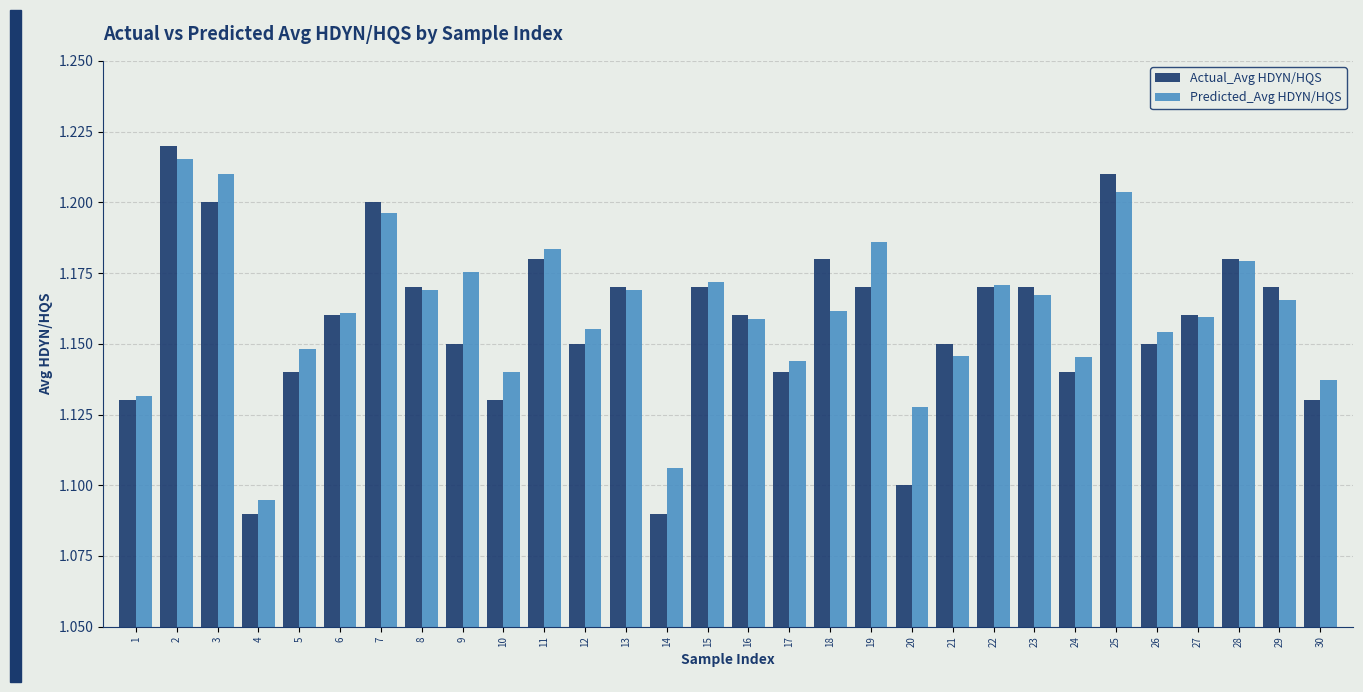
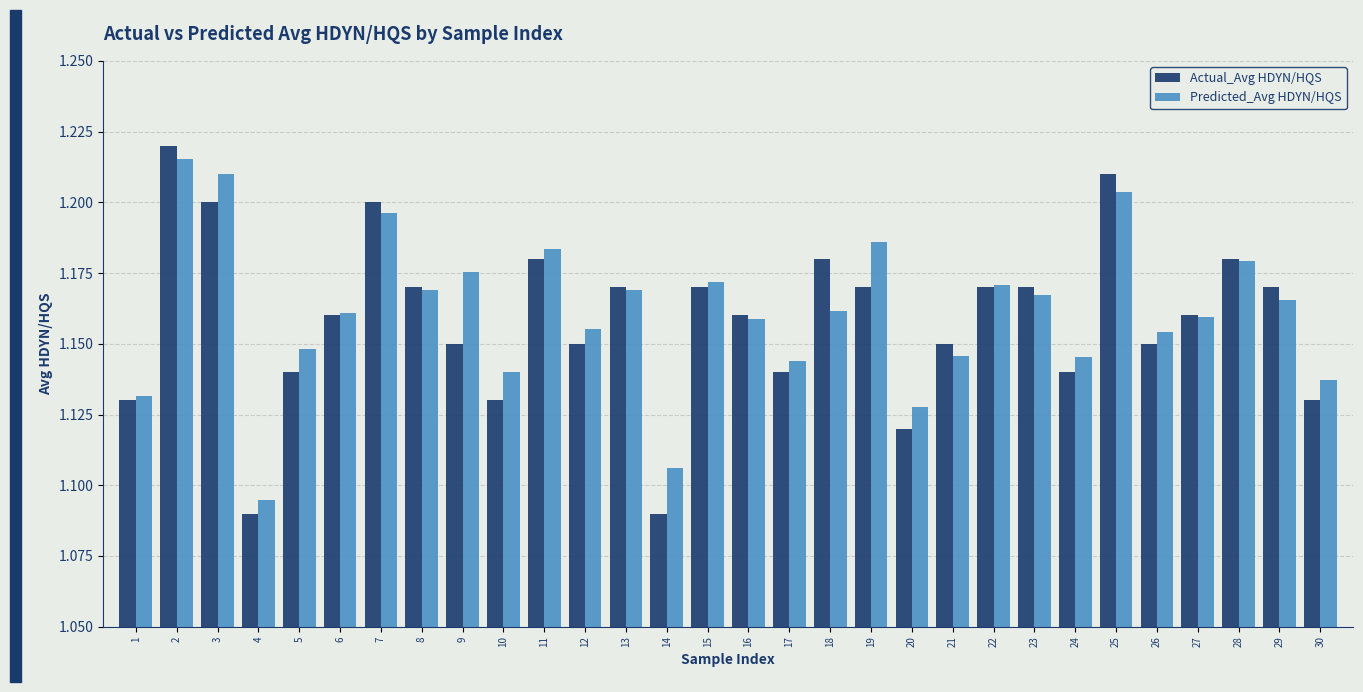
Actual_Avg HDYN/HQS, 20: 1.10 -> 1.12
